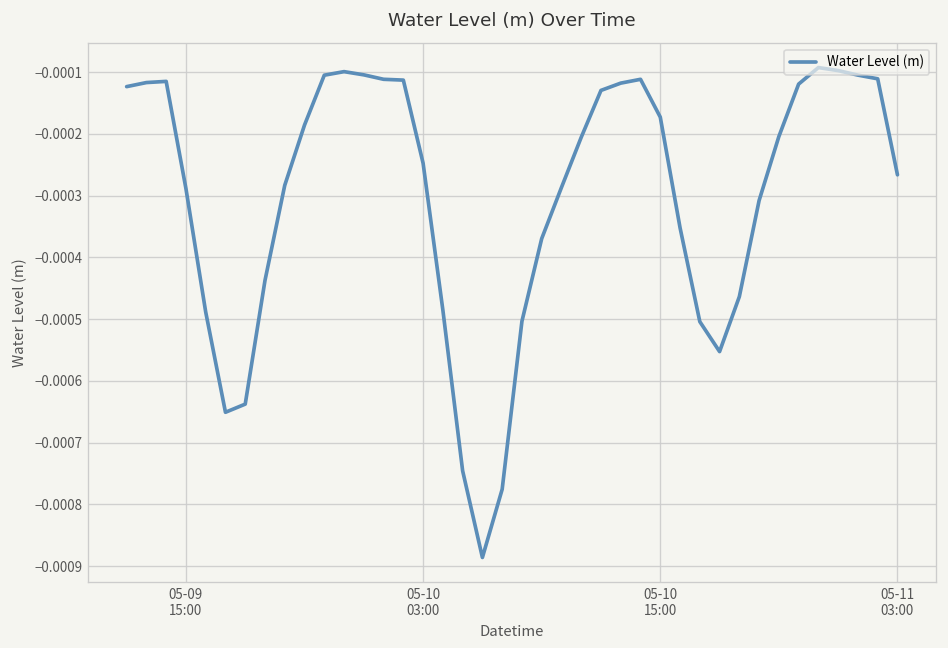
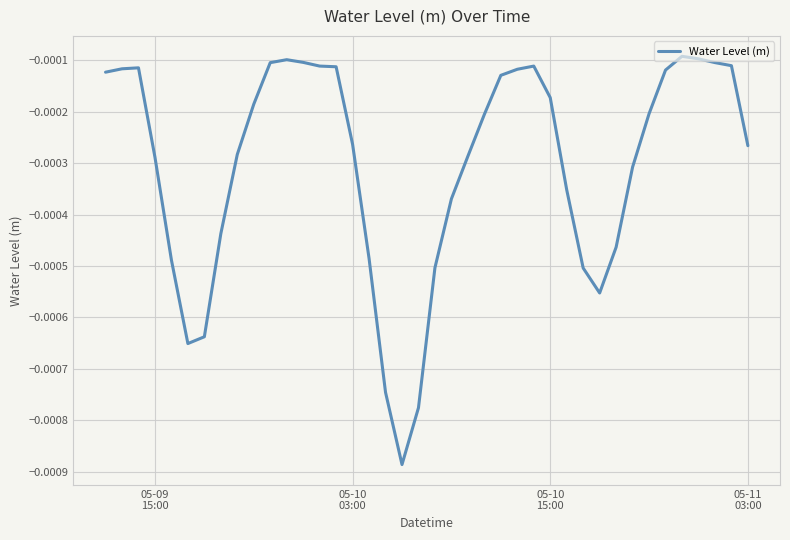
05-10 03:00: -0.00025 -> -0.00026
